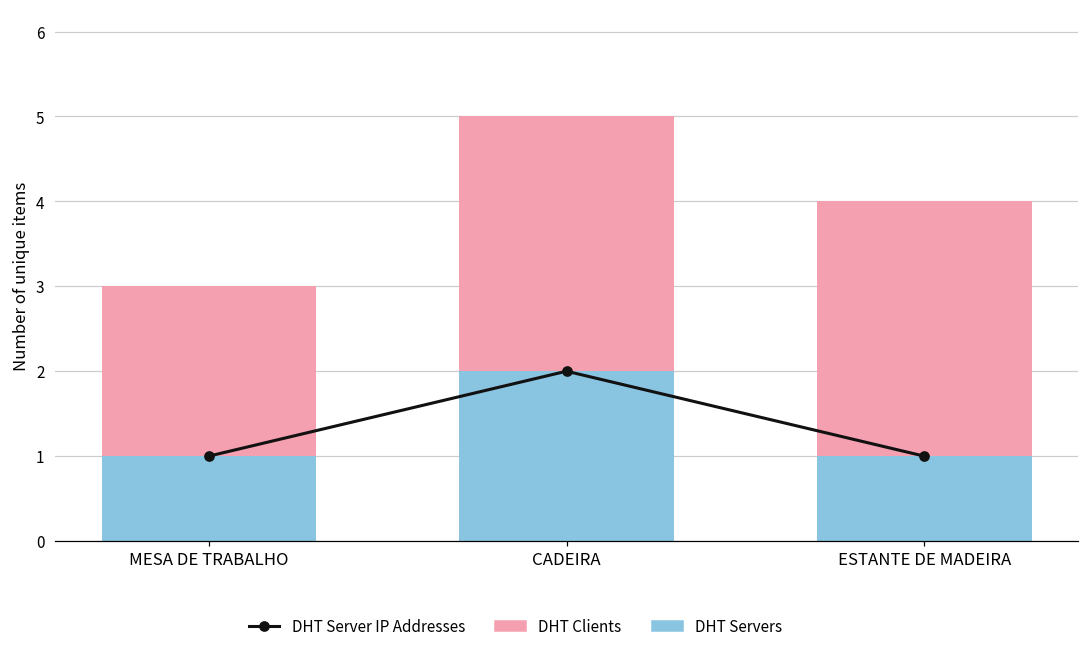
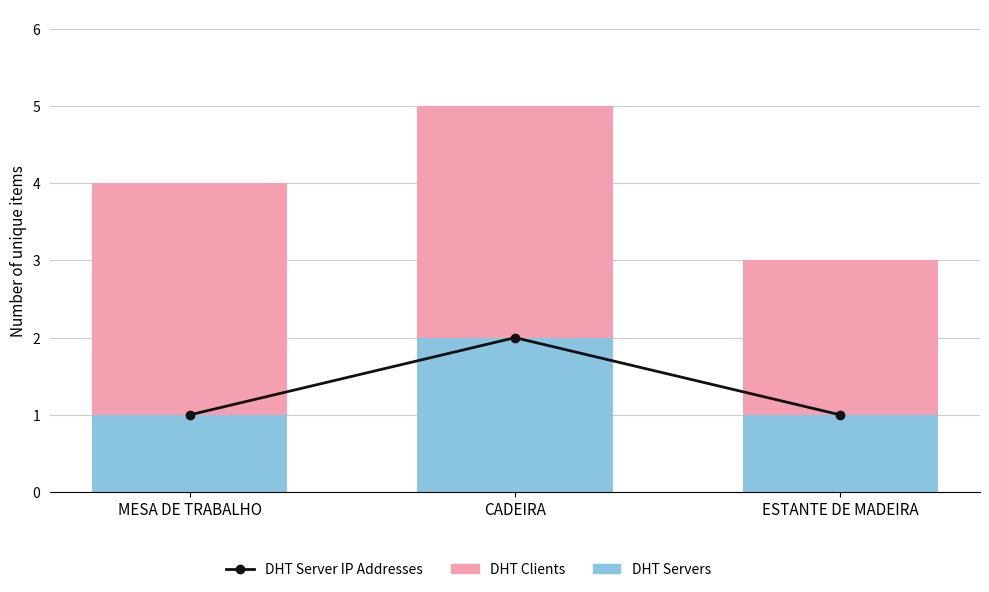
DHT Clients, MESA DE TRABALHO: 2 -> 3
DHT Clients, ESTANTE DE MADEIRA: 3 -> 2
